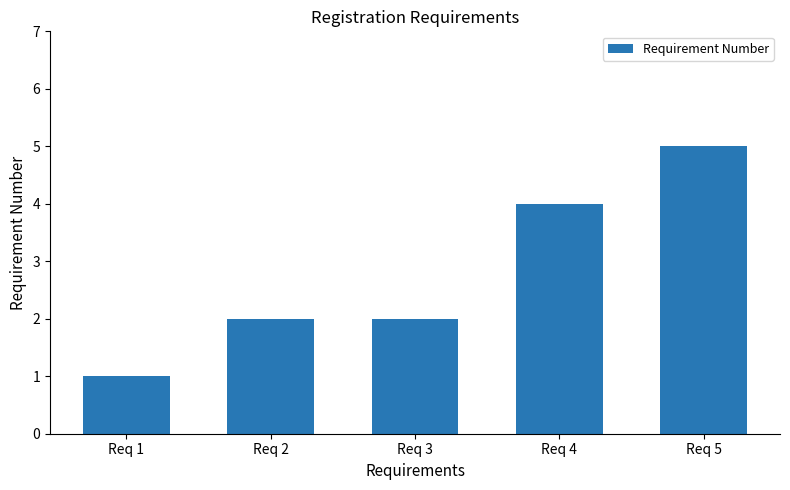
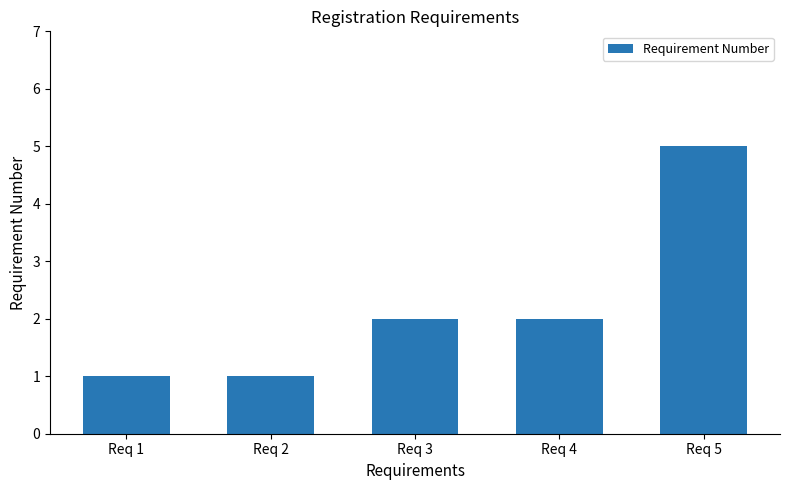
Req 2: 2 -> 1
Req 4: 4 -> 2
